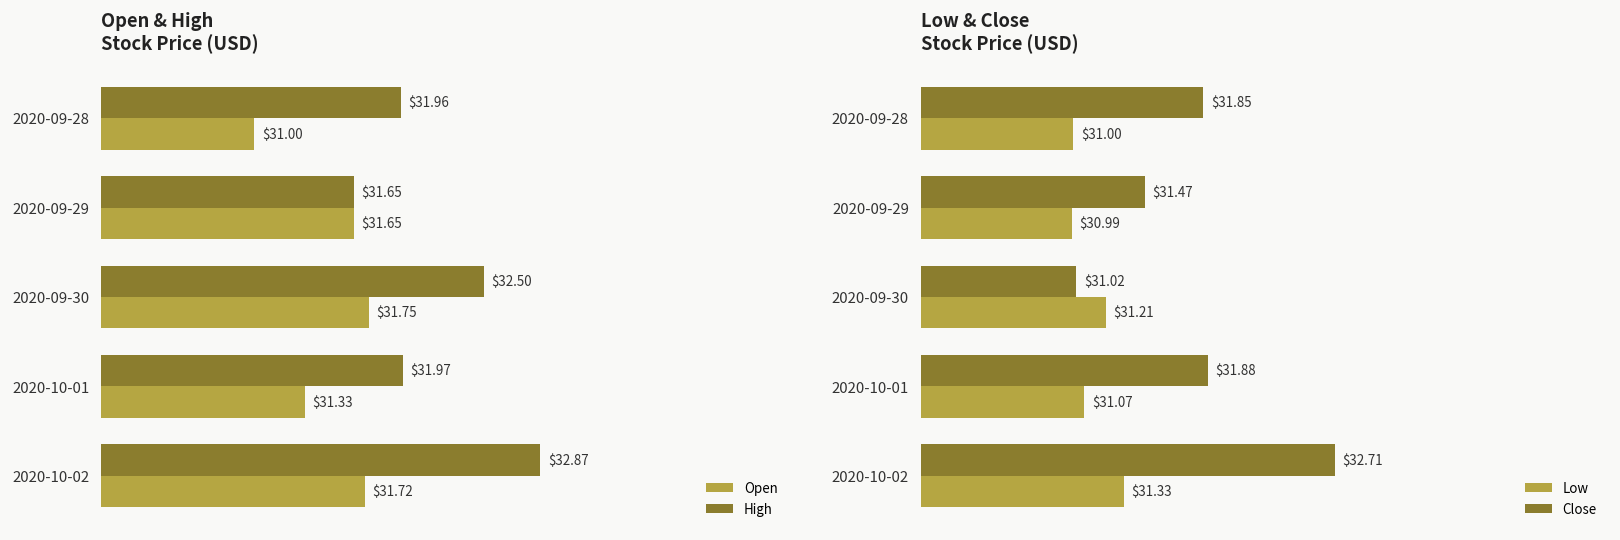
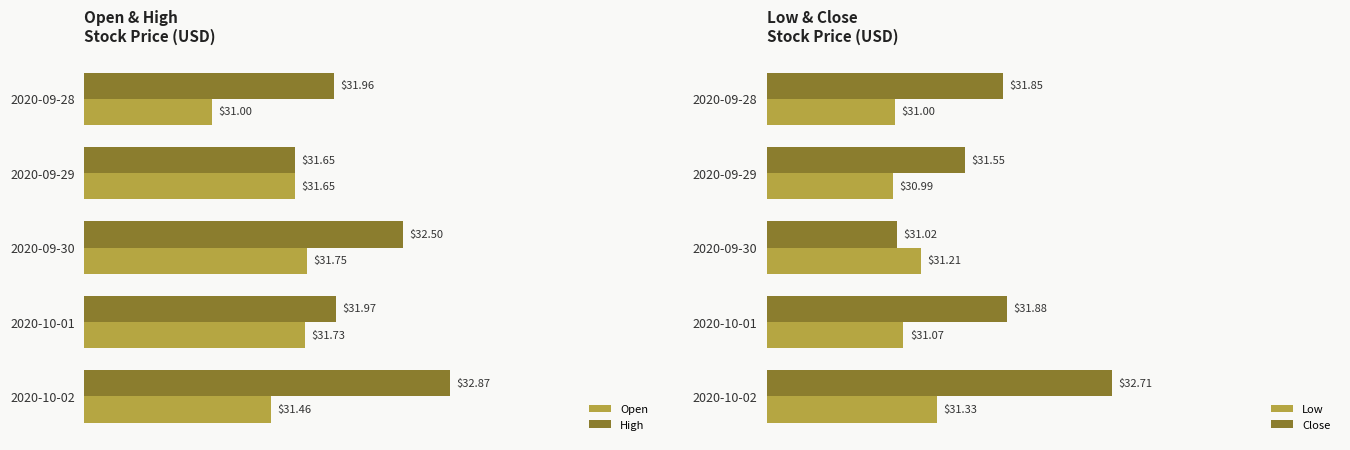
Open & High Stock Price (USD), Open, 2020-10-01: $31.33 -> $31.73
Open & High Stock Price (USD), Open, 2020-10-02: $31.72 -> $31.46
Low & Close Stock Price (USD), Close, 2020-09-29: $31.47 -> $31.55
